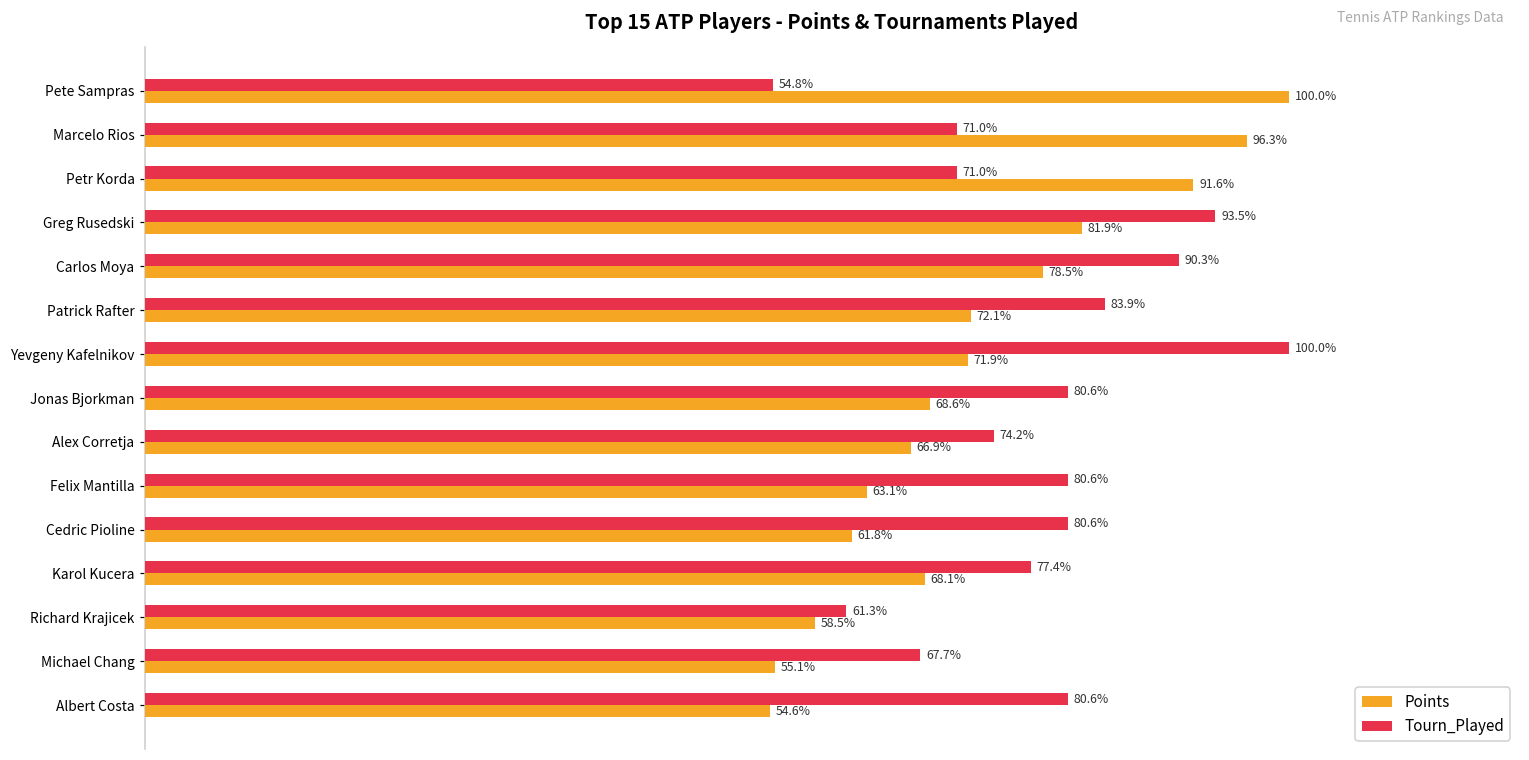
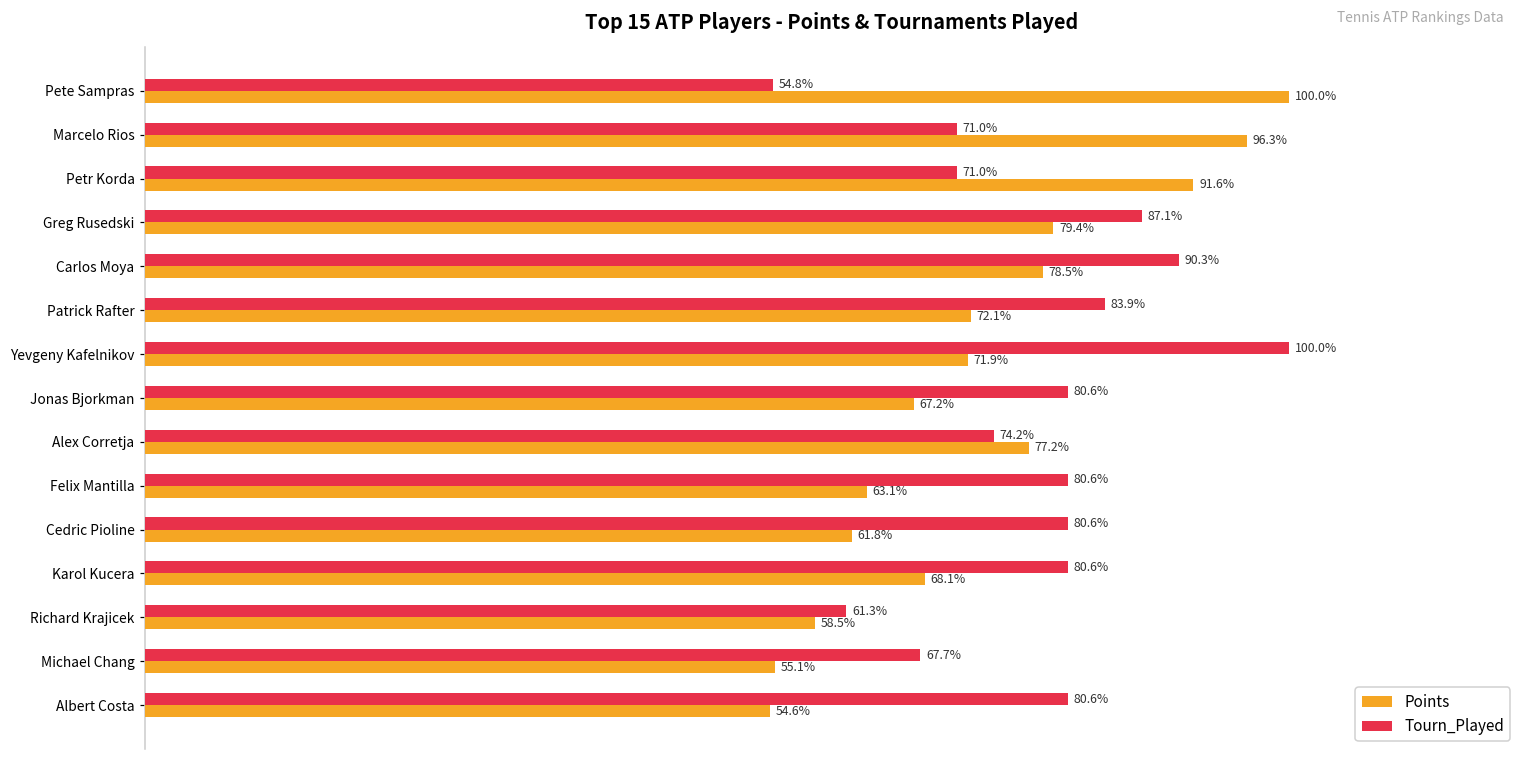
Tourn_Played, Greg Rusedski: 93.5% -> 87.1%
Points, Greg Rusedski: 81.9% -> 79.4%
Points, Jonas Bjorkman: 68.6% -> 67.2%
Points, Alex Corretja: 66.9% -> 77.2%
Tourn_Played, Karol Kucera: 77.4% -> 80.6%
